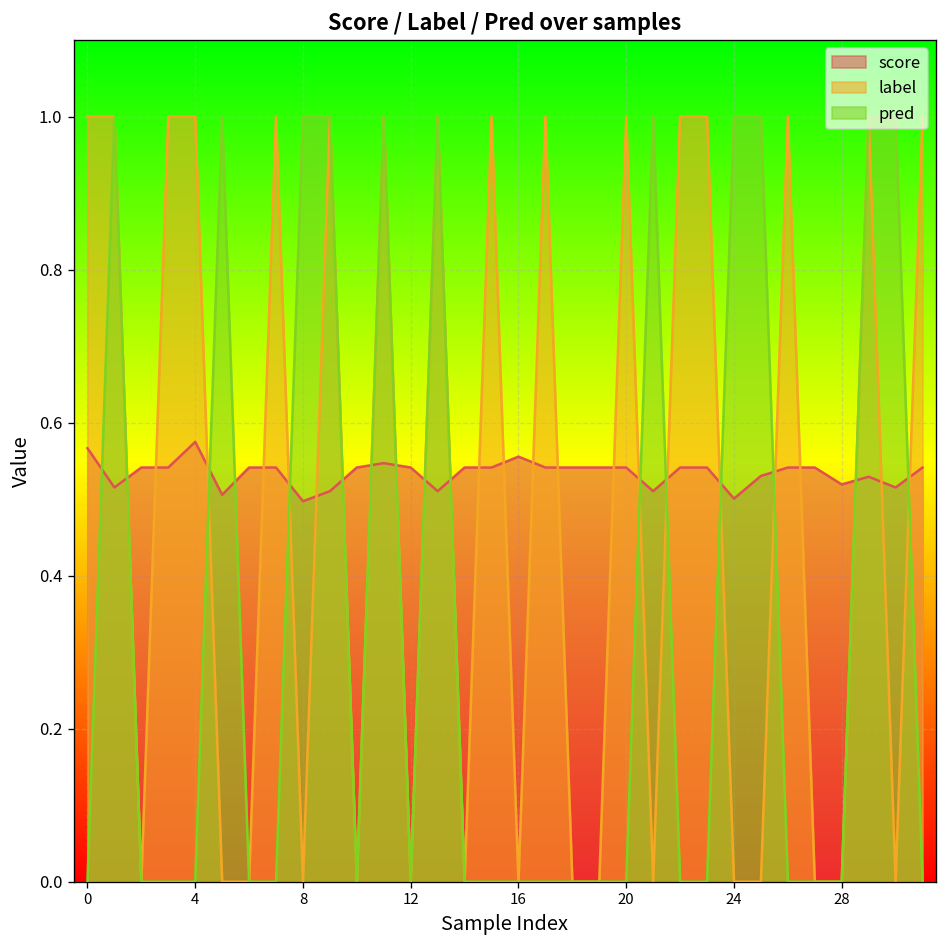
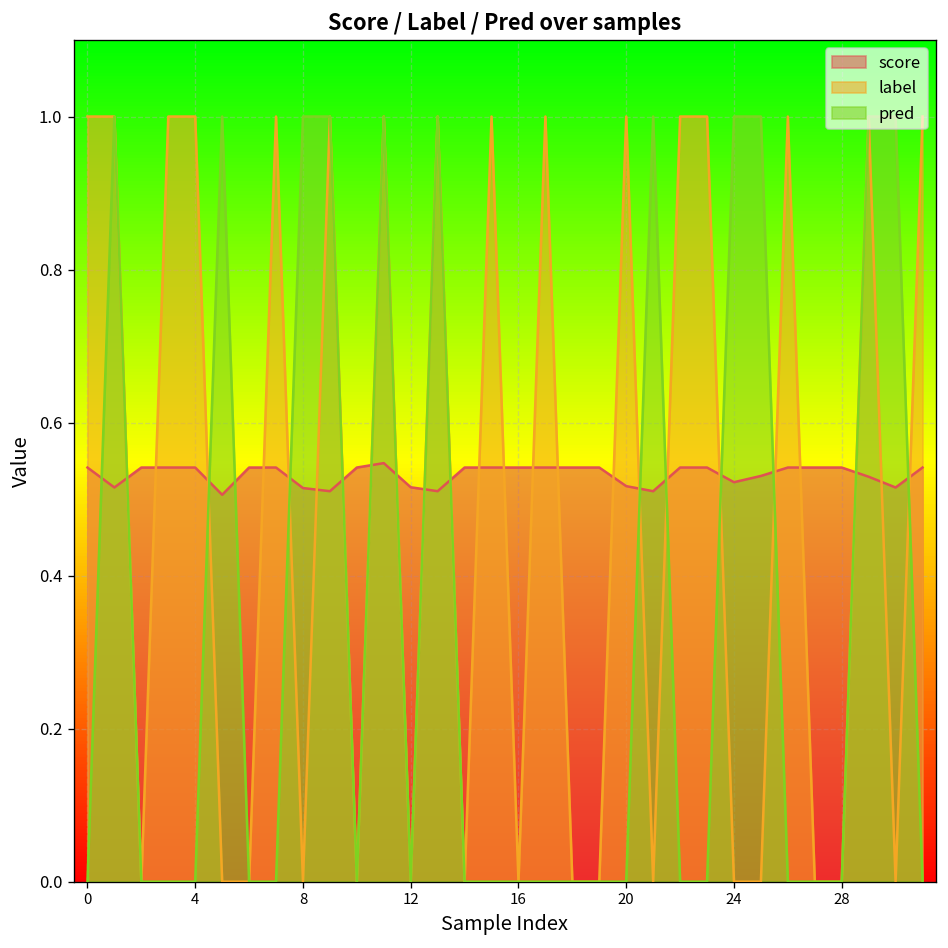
score, 0: 0.57 -> 0.54
score, 4: 0.57 -> 0.54
score, 8: 0.50 -> 0.51
score, 12: 0.54 -> 0.52
score, 16: 0.56 -> 0.54
score, 20: 0.54 -> 0.52
score, 24: 0.50 -> 0.52
score, 28: 0.52 -> 0.54
